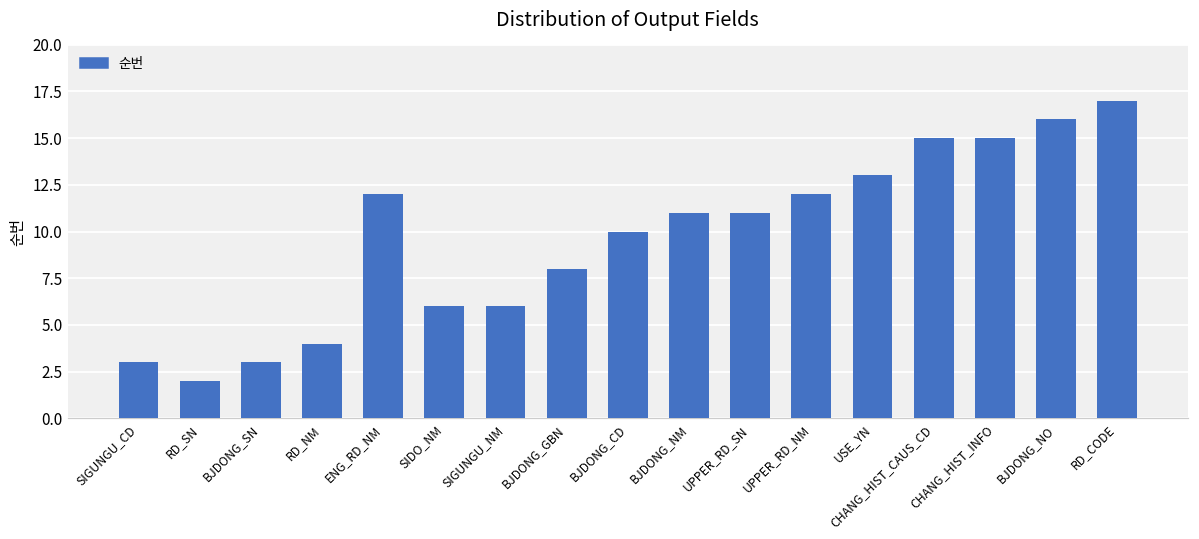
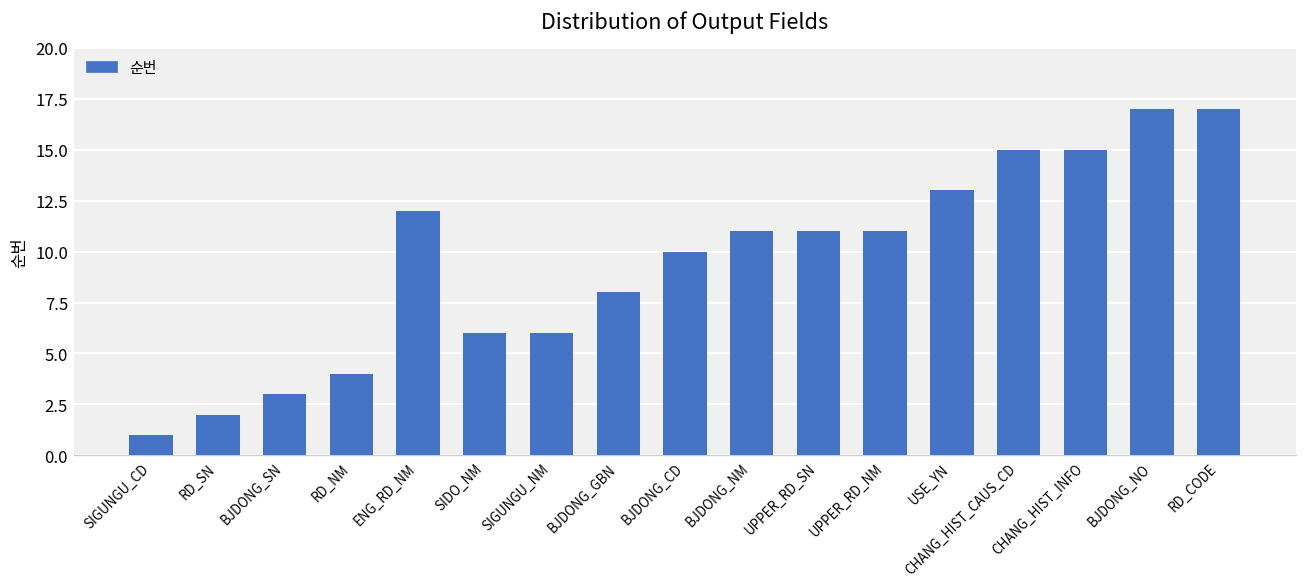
SIGUNGU_CD: 3 -> 1
UPPER_RD_NM: 12 -> 11
BJDONG_NO: 16 -> 17
